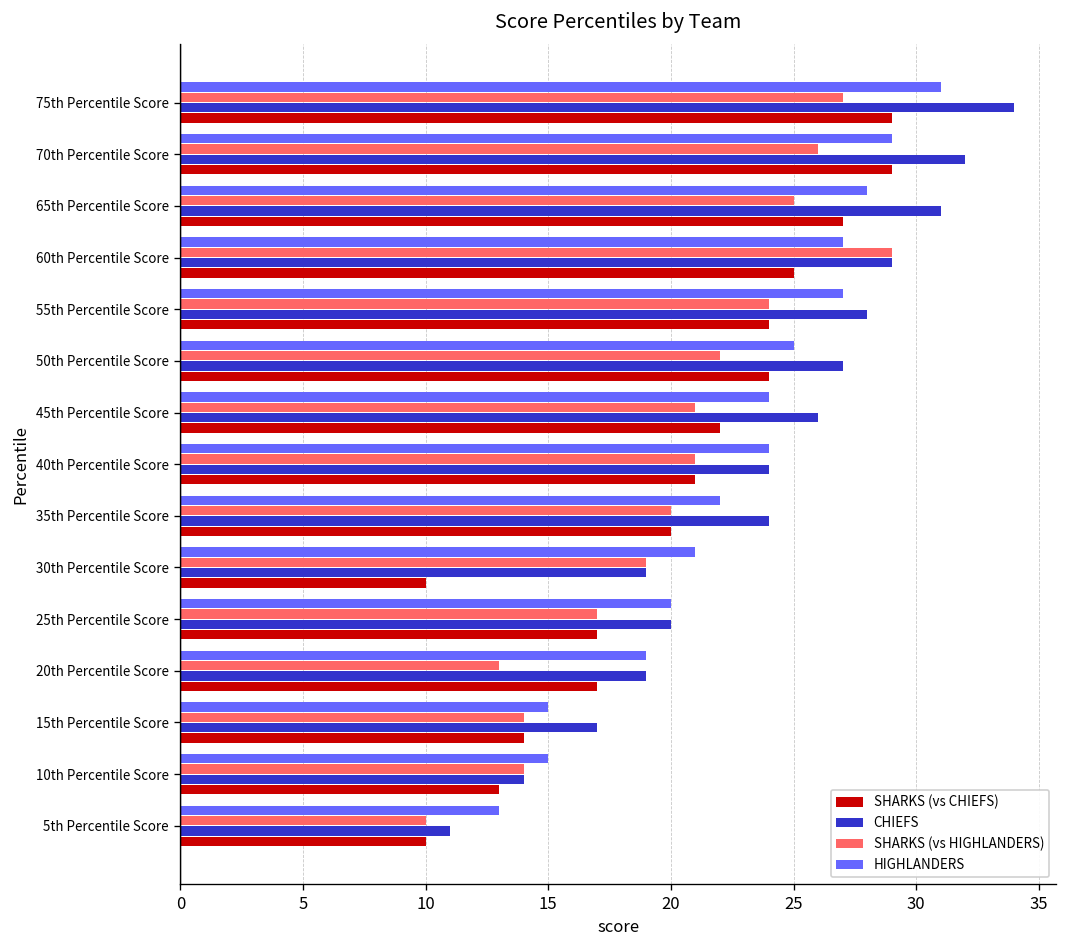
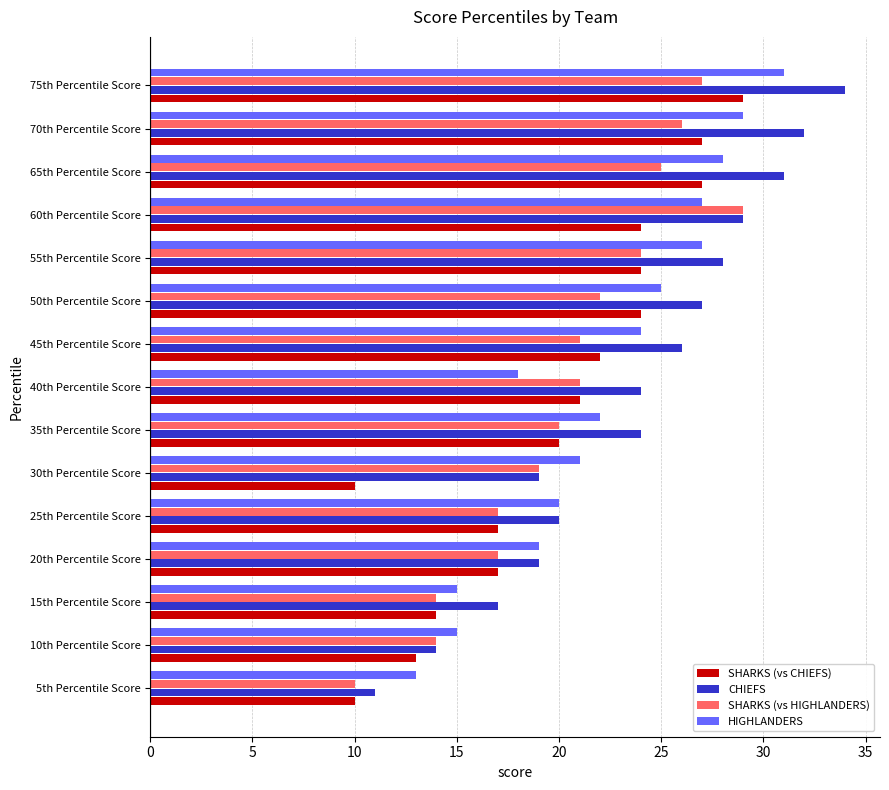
SHARKS (vs CHIEFS), 70th Percentile Score: 29 -> 27
SHARKS (vs CHIEFS), 60th Percentile Score: 25 -> 24
HIGHLANDERS, 40th Percentile Score: 24 -> 18
SHARKS (vs HIGHLANDERS), 20th Percentile Score: 13 -> 17
